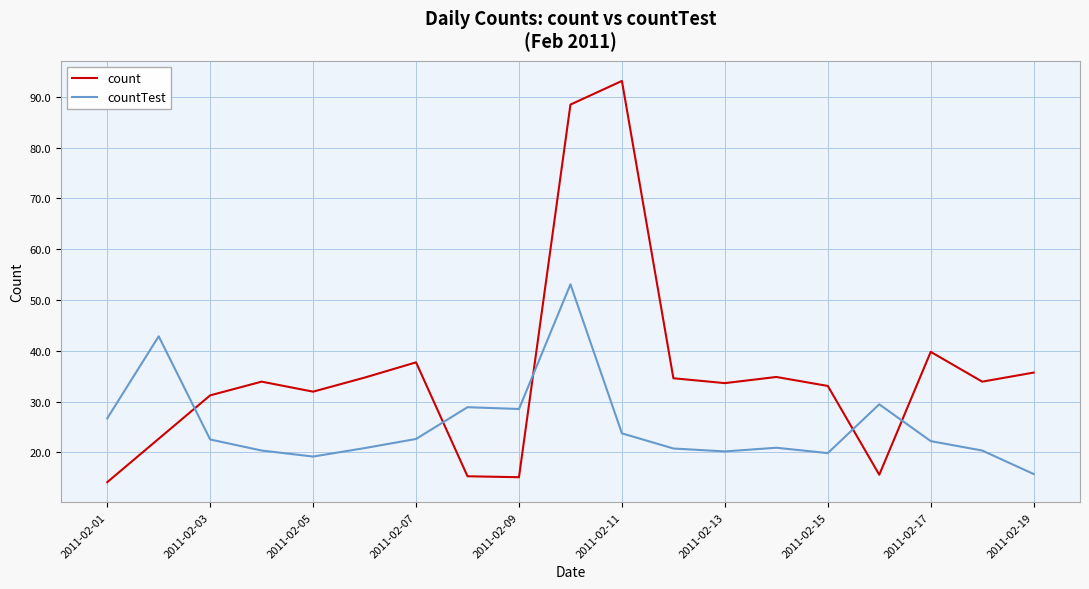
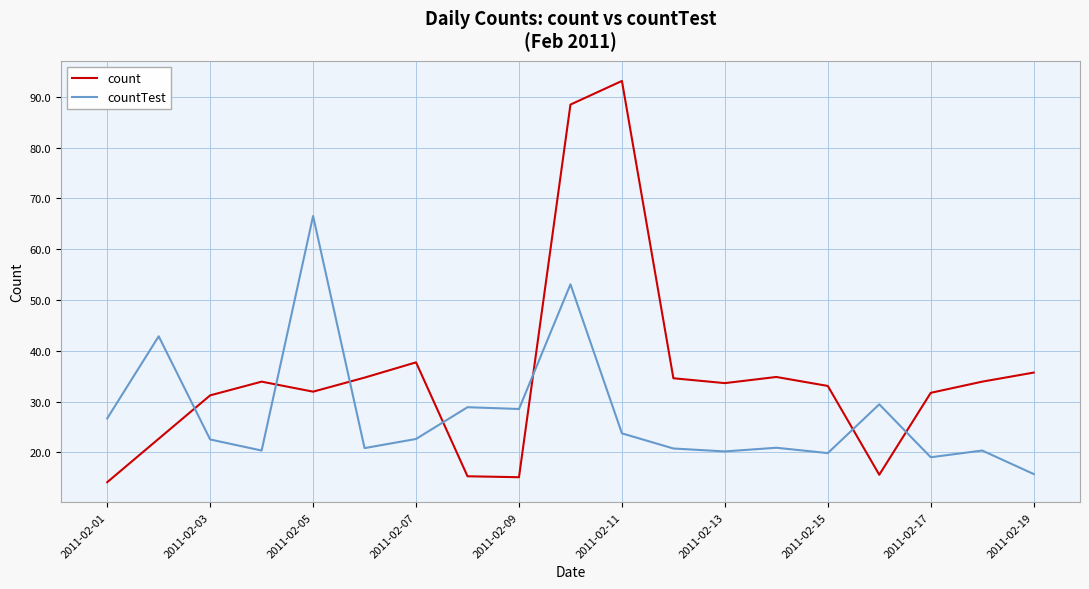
countTest, 2011-02-05: 19 -> 67
count, 2011-02-17: 40 -> 32
countTest, 2011-02-17: 22 -> 19
